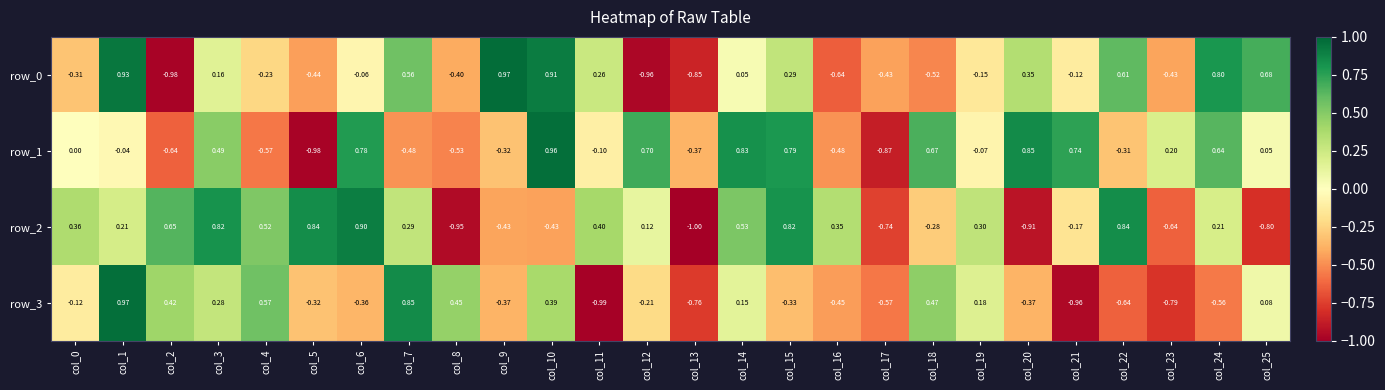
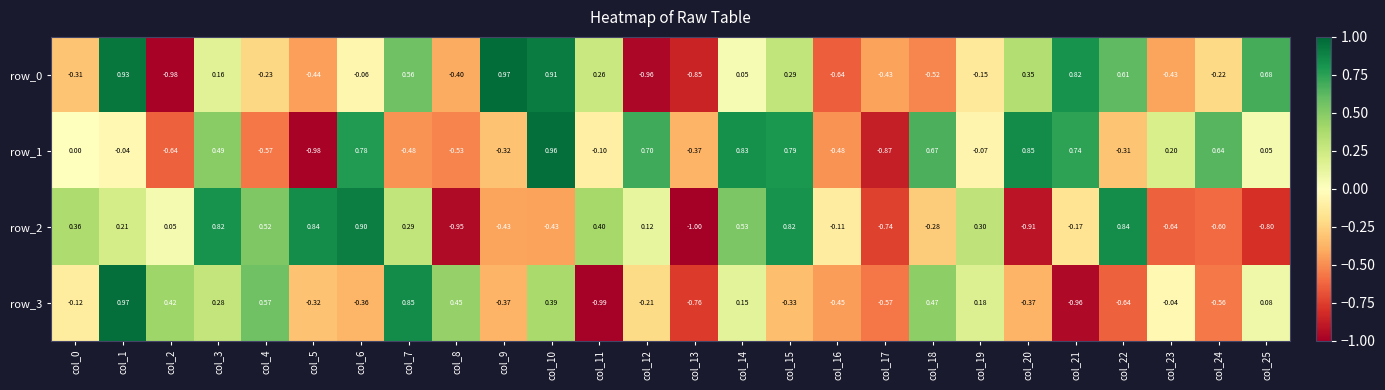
row_0, col_21: -0.12 -> 0.82
row_0, col_24: 0.80 -> -0.22
row_2, col_2: 0.65 -> 0.05
row_2, col_16: 0.35 -> -0.11
row_2, col_24: 0.21 -> -0.60
row_3, col_23: -0.79 -> -0.04
